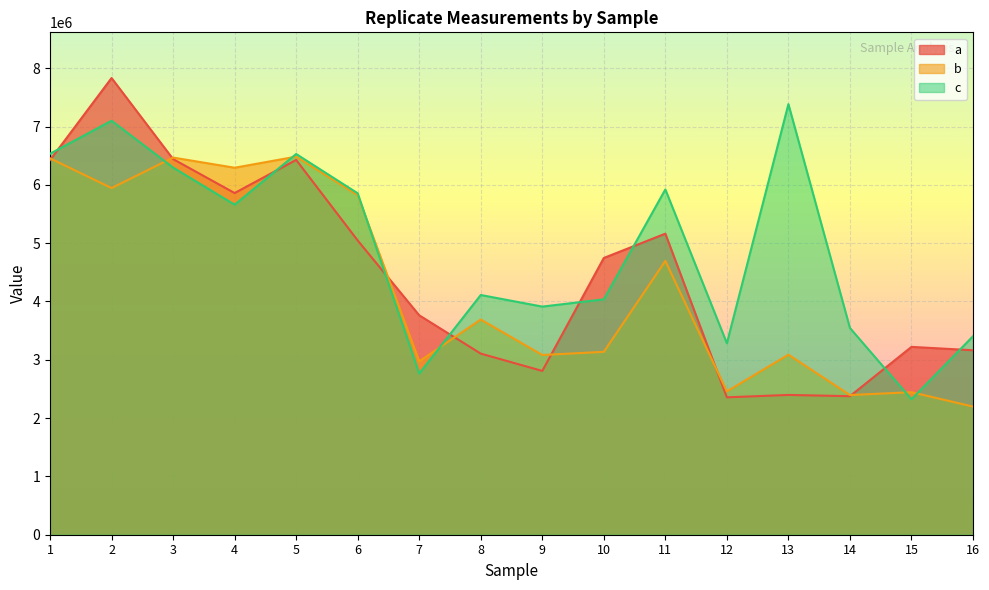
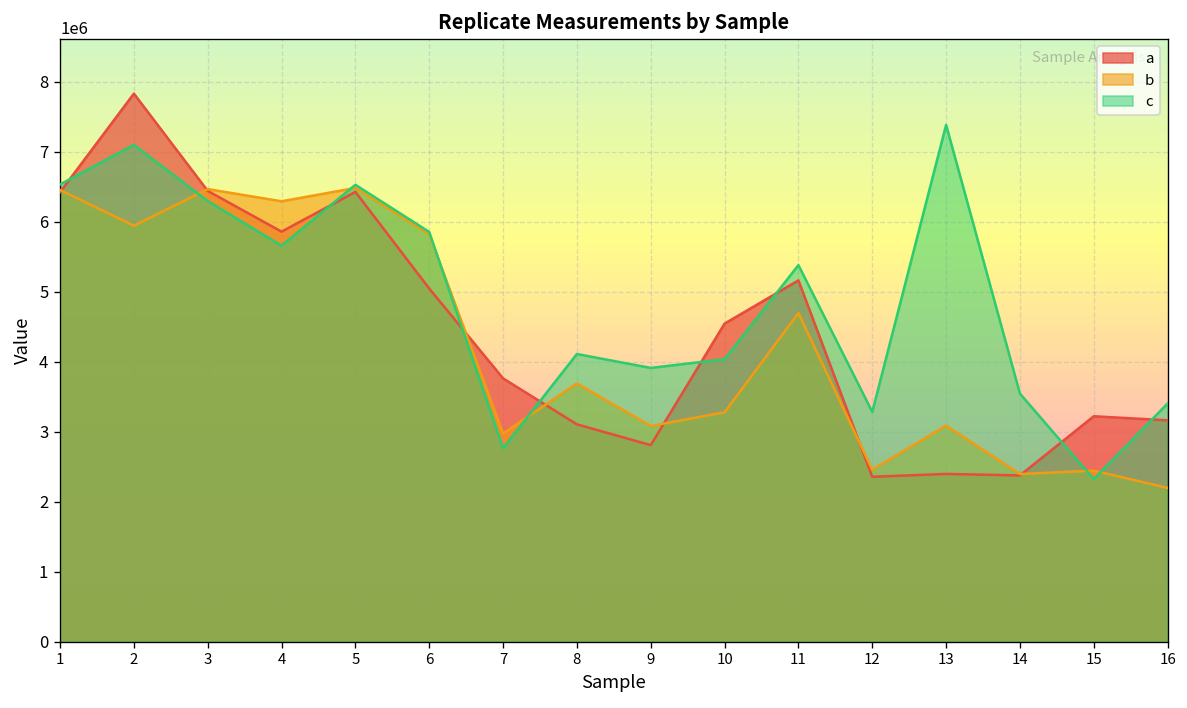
a, 10: 4700000 -> 4500000
b, 10: 3100000 -> 3300000
c, 11: 5900000 -> 5400000
